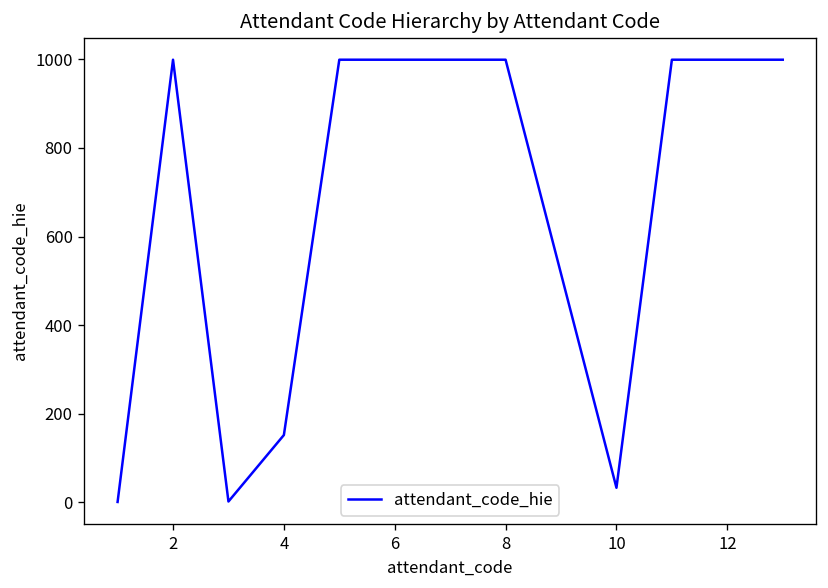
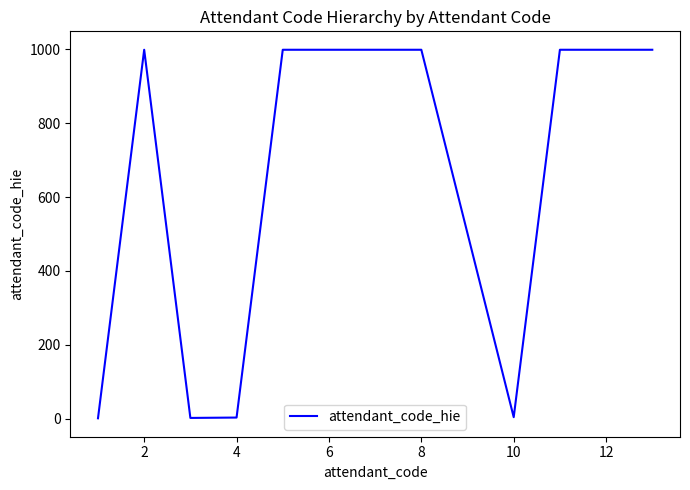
4: 150 -> 0
10: 30 -> 0
